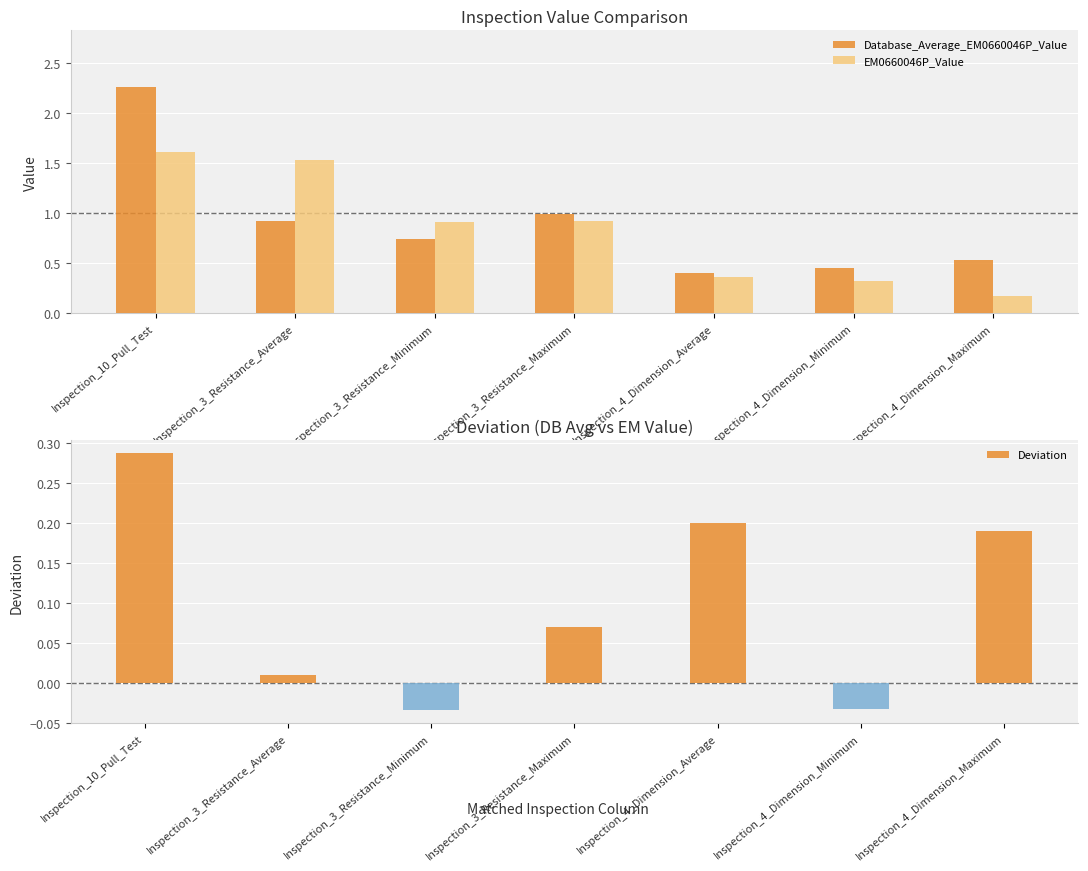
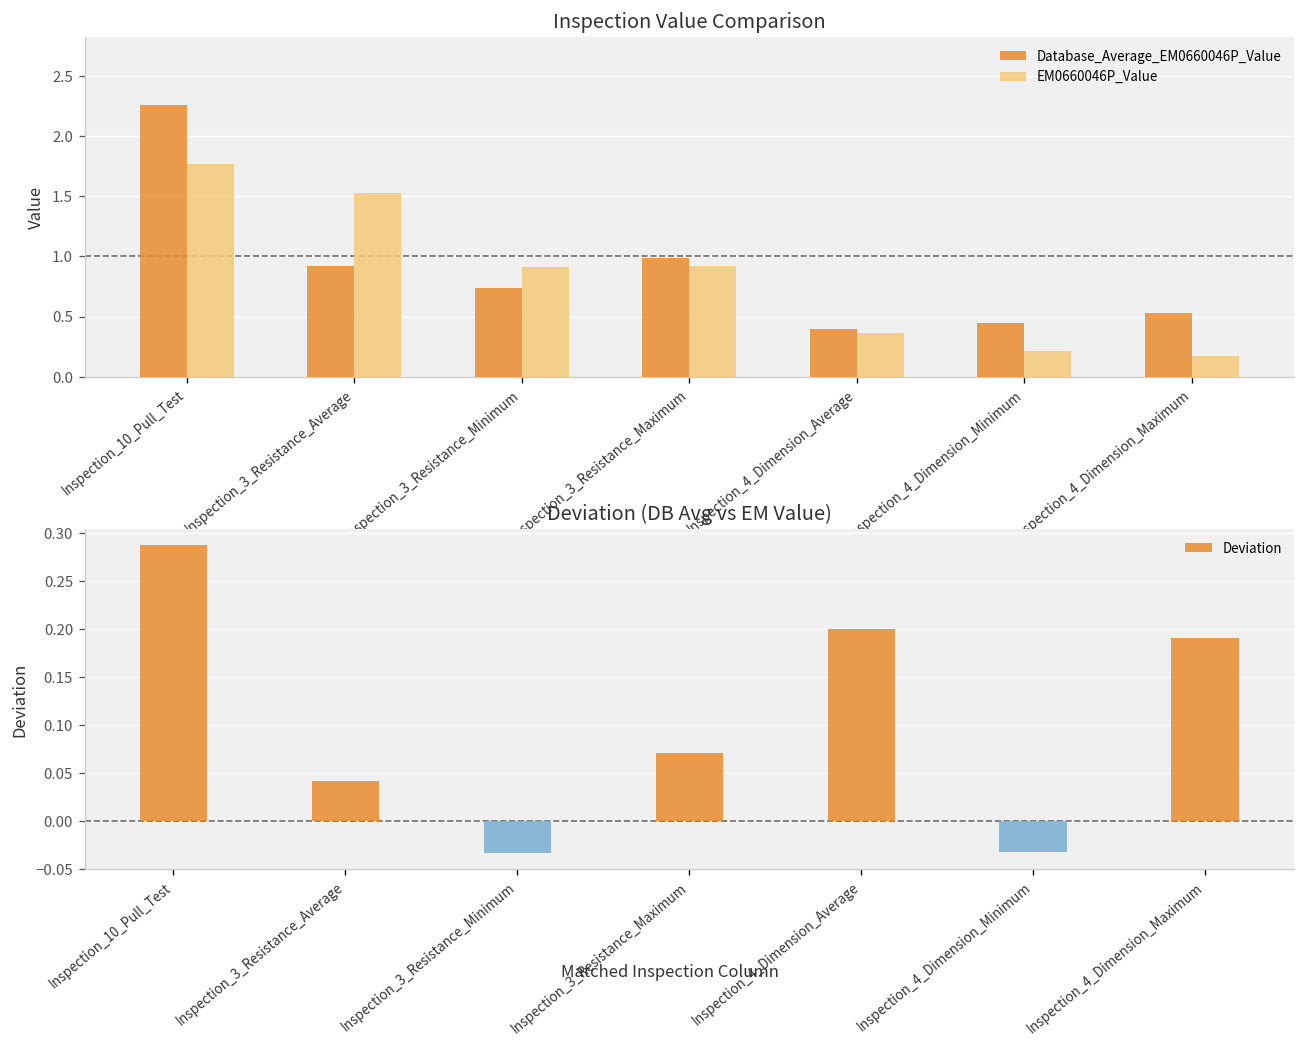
Inspection Value Comparison, EM0660046P_Value, Inspection_10_Pull_Test: 1.61 -> 1.77
Inspection Value Comparison, EM0660046P_Value, Inspection_4_Dimension_Minimum: 0.32 -> 0.21
Deviation (DB Avg vs EM Value), Inspection_3_Resistance_Average: 0.01 -> 0.04
